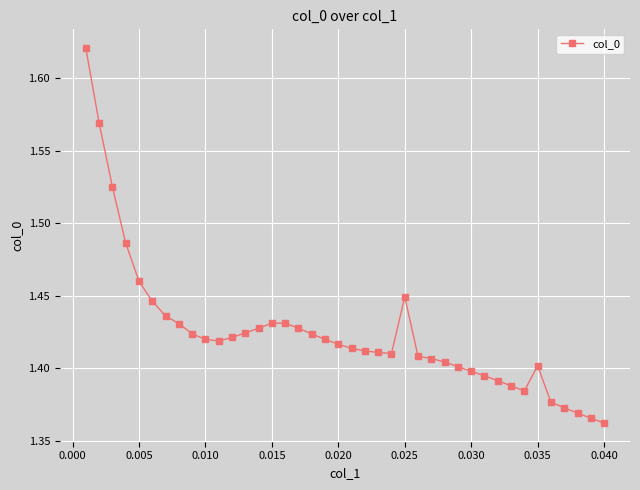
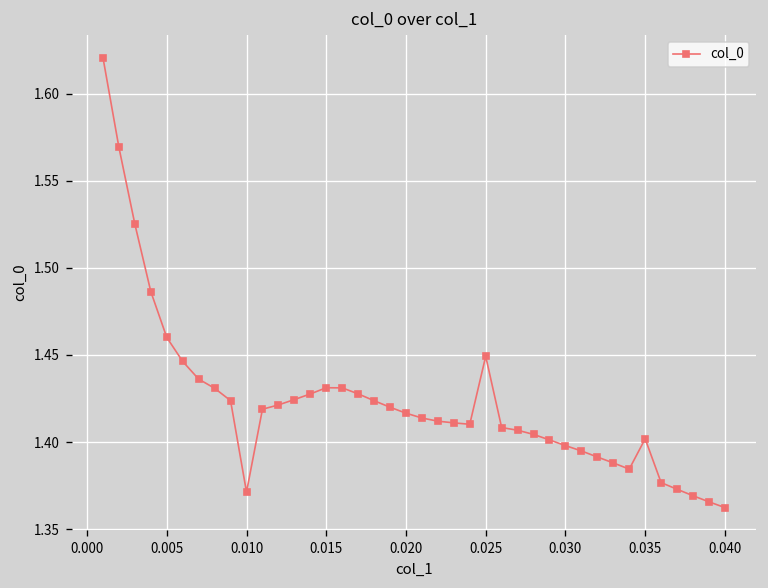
0.010: 1.420 -> 1.371
